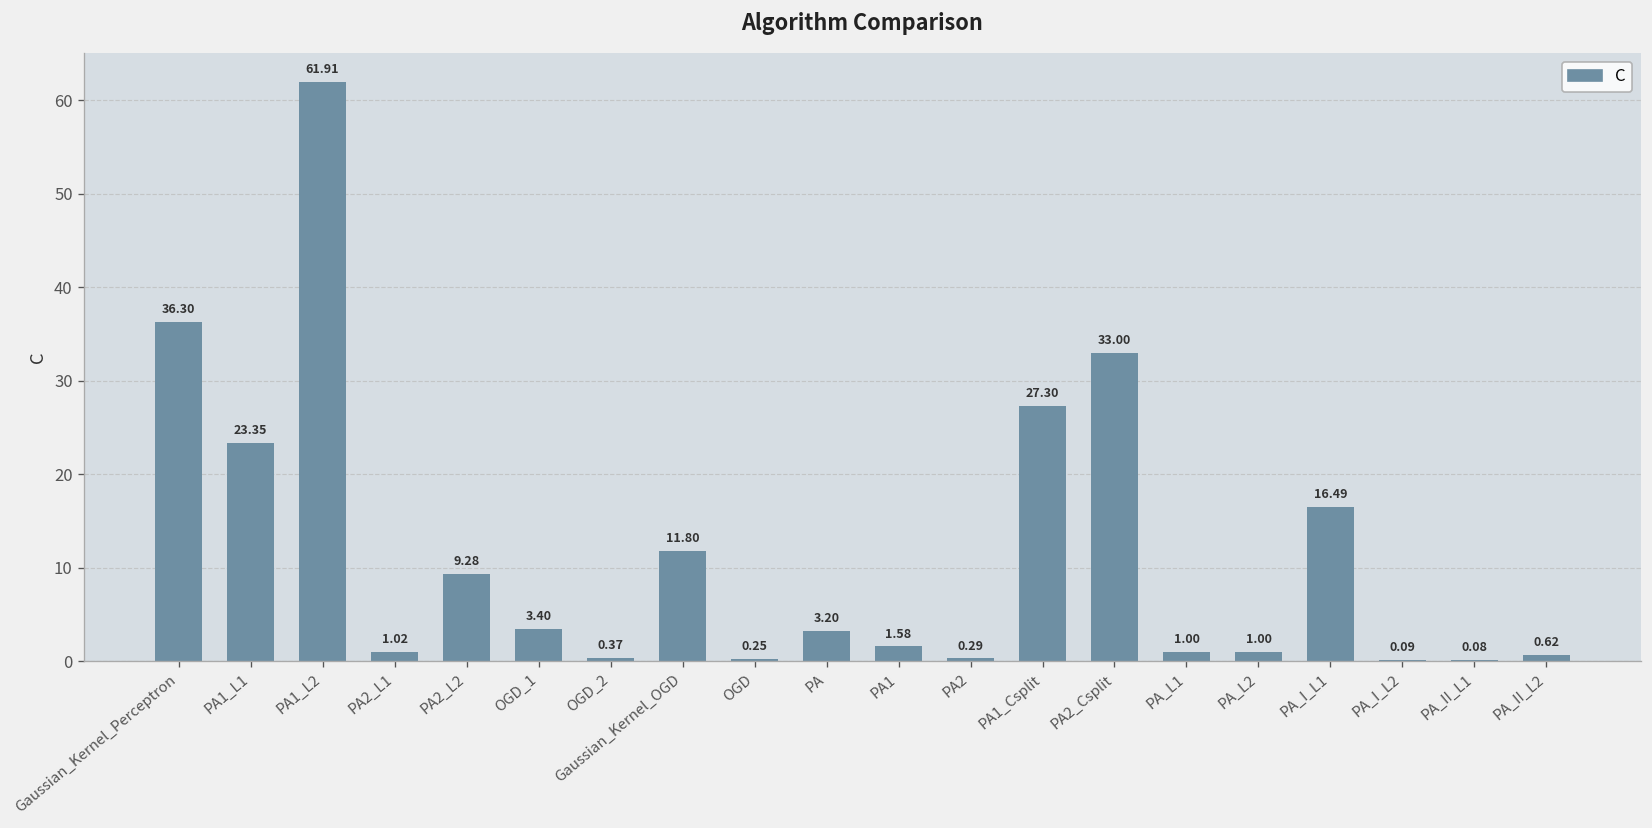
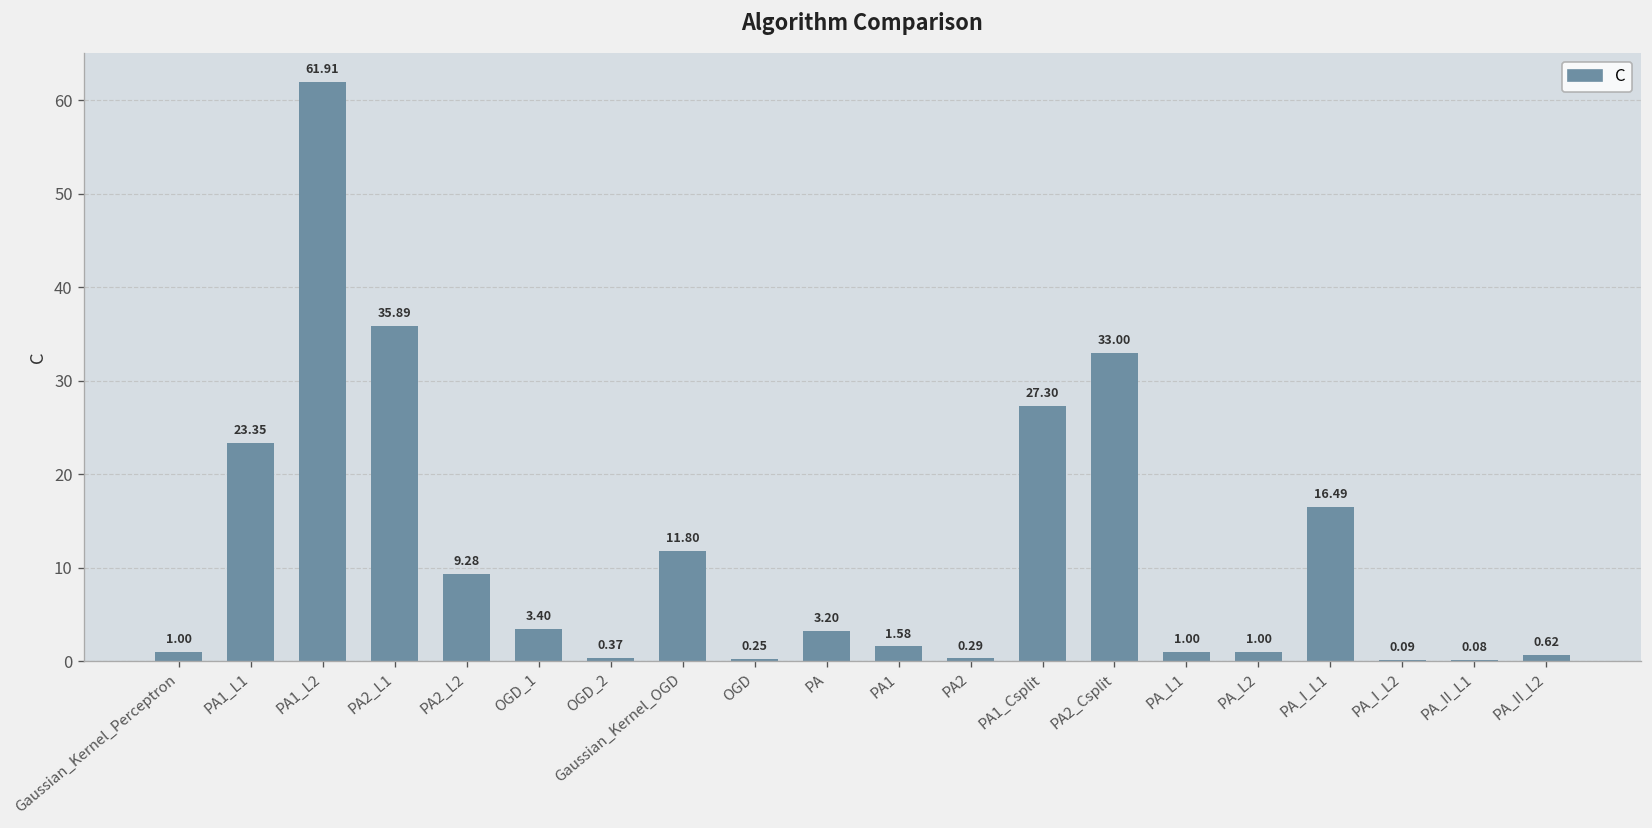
Gaussian_Kernel_Perceptron: 36.30 -> 1.00
PA2_L1: 1.02 -> 35.89
